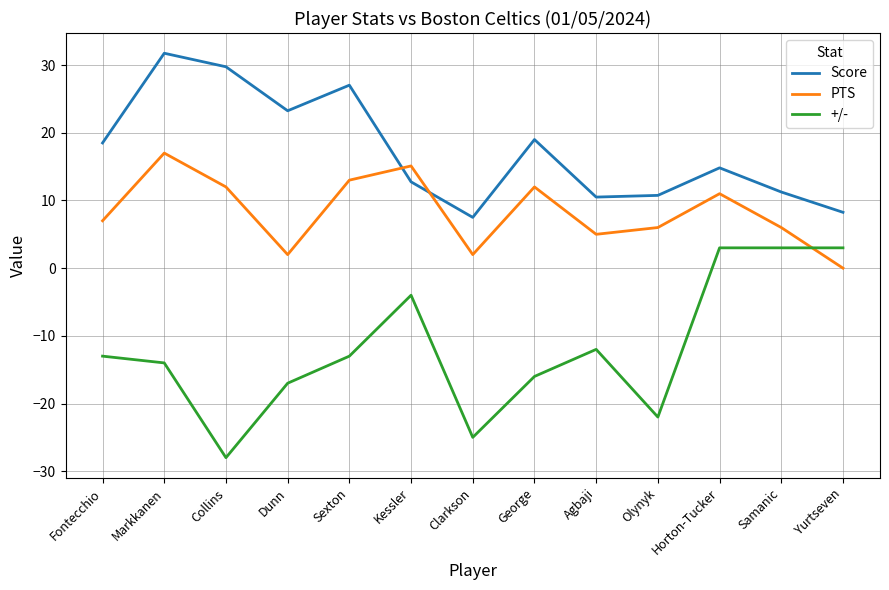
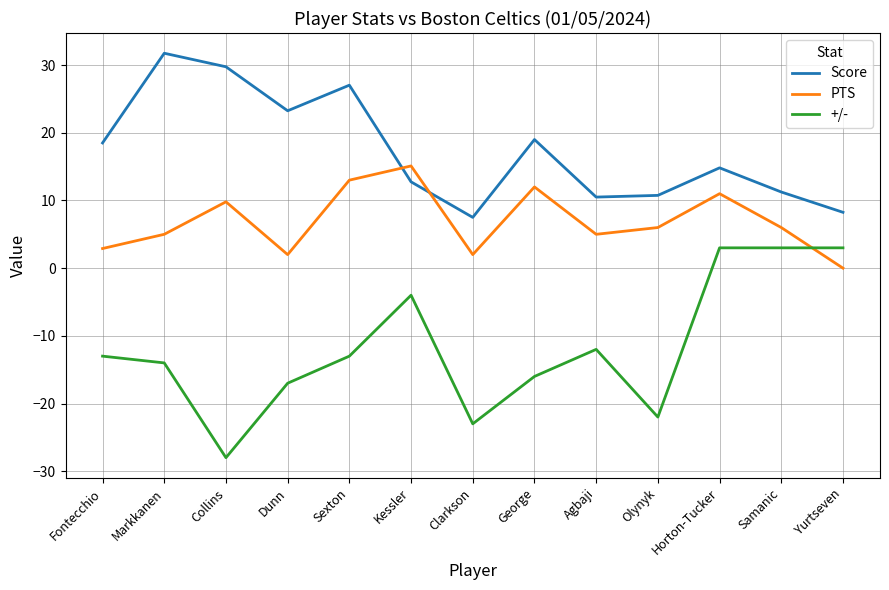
PTS, Fontecchio: 7 -> 3
PTS, Markkanen: 17 -> 5
PTS, Collins: 12 -> 10
+/-, Clarkson: -25 -> -23
